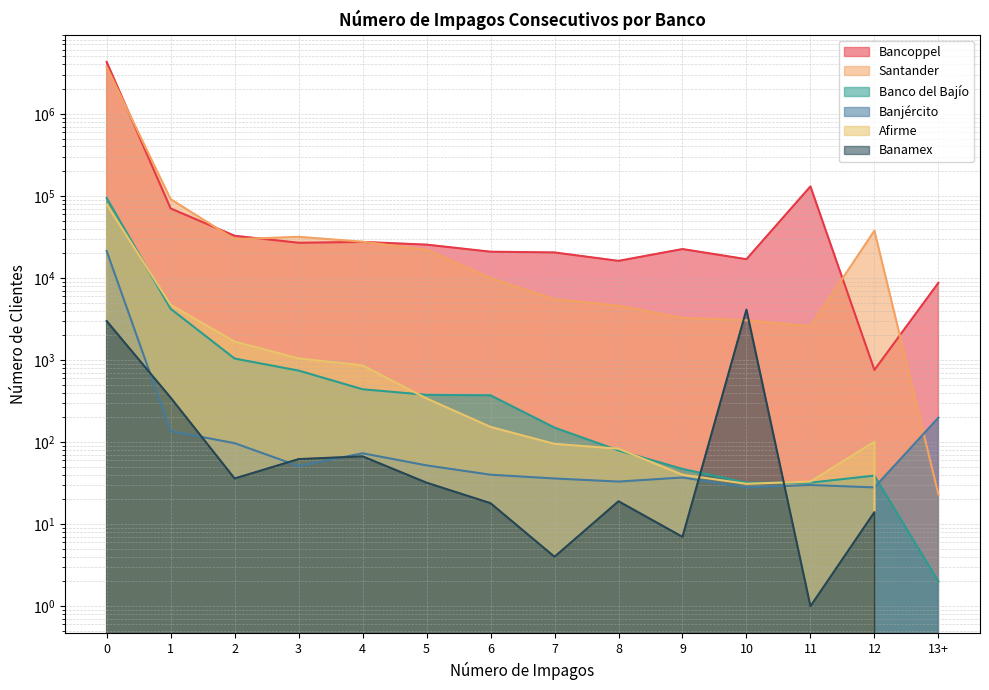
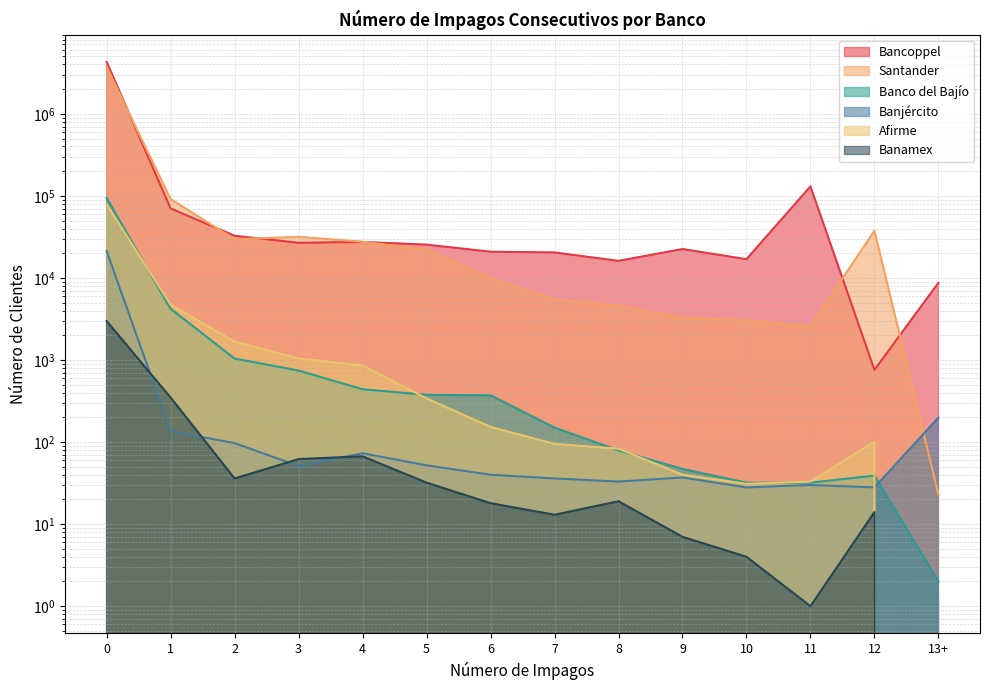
Banamex, 7: 4 -> 13
Banamex, 10: 4000 -> 4
